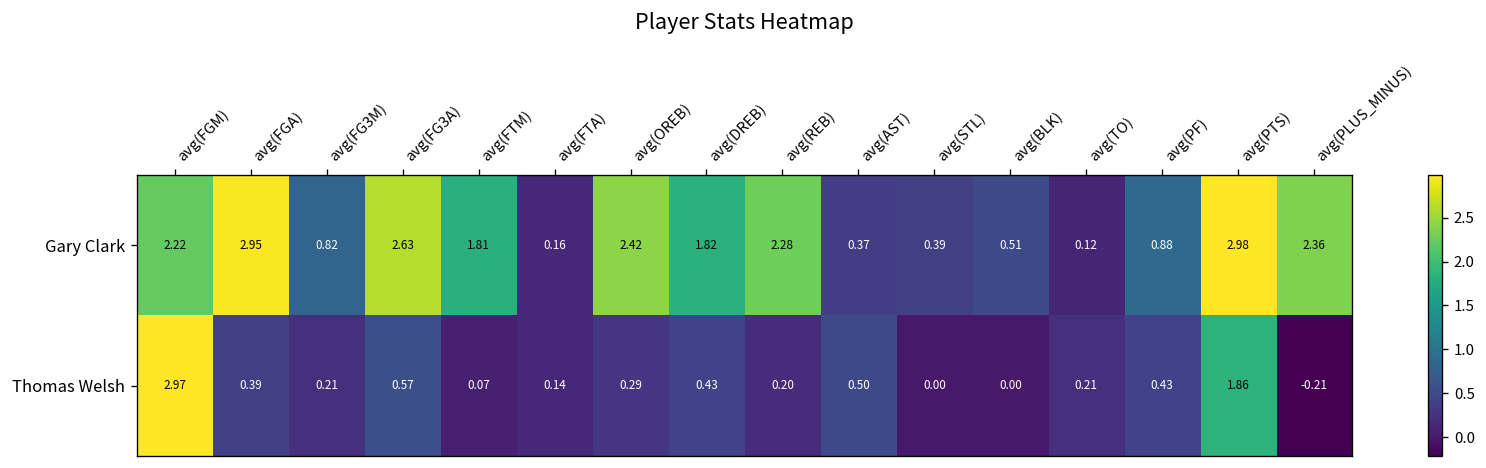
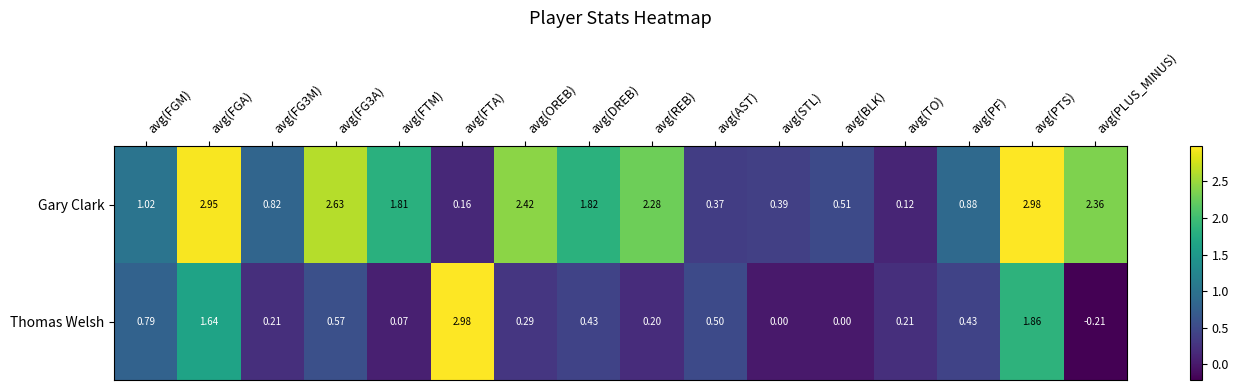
Gary Clark, avg(FGM): 2.22 -> 1.02
Thomas Welsh, avg(FGM): 2.97 -> 0.79
Thomas Welsh, avg(FGA): 0.39 -> 1.64
Thomas Welsh, avg(FTA): 0.14 -> 2.98
